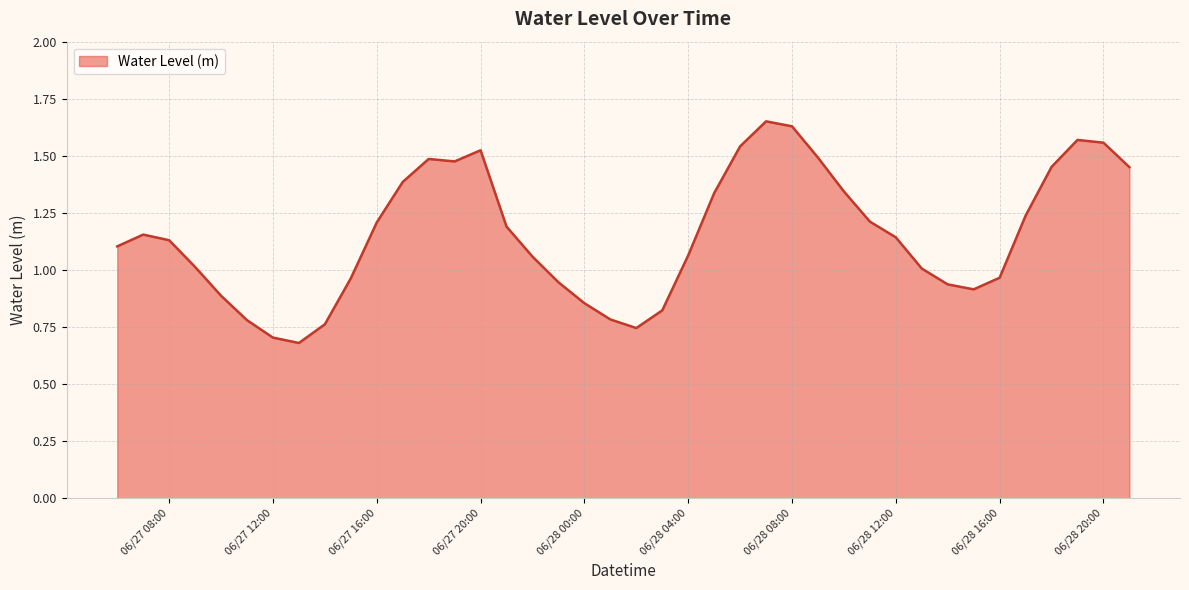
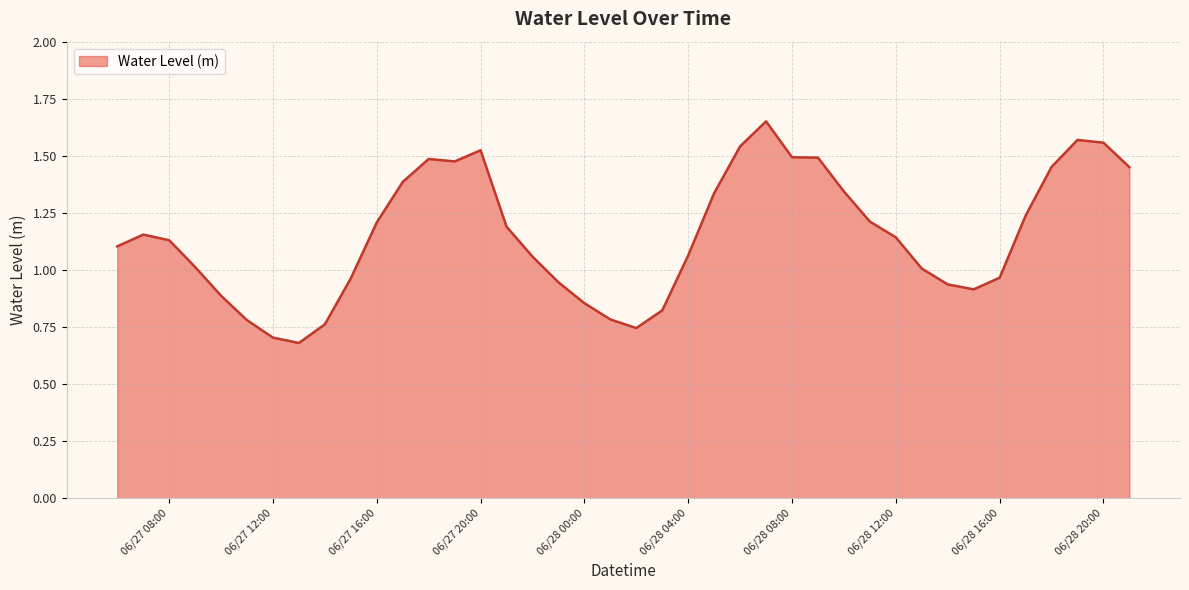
06/28 08:00: 1.63 -> 1.49
